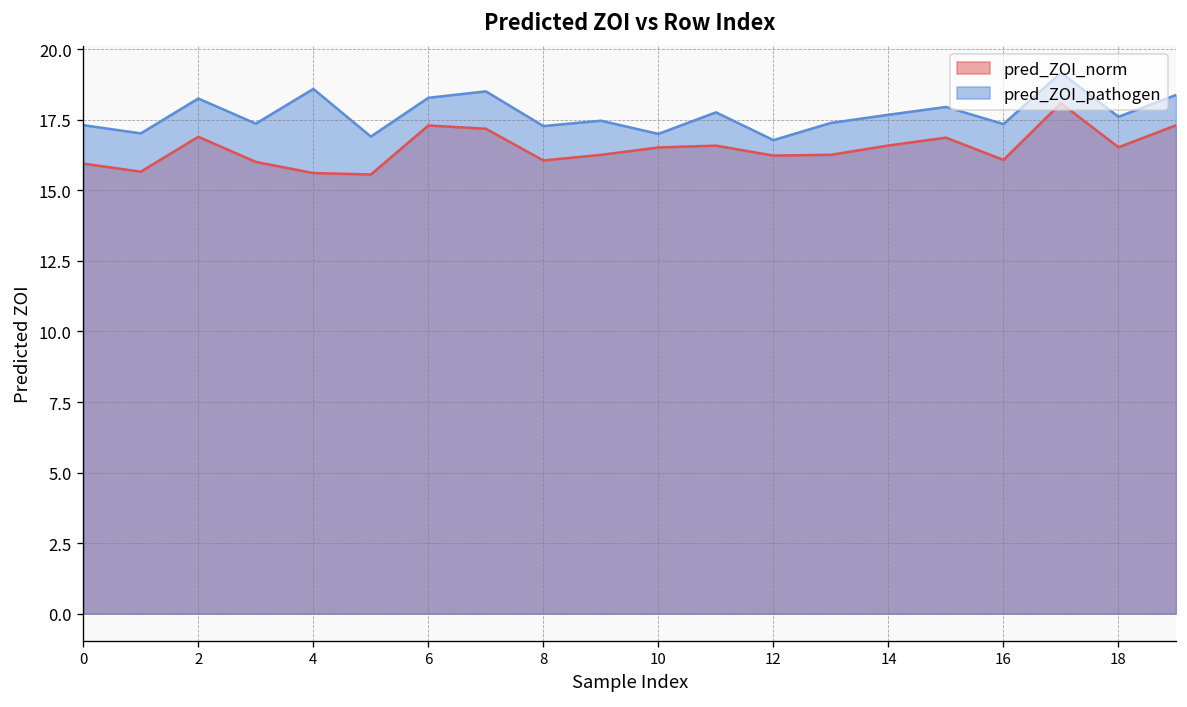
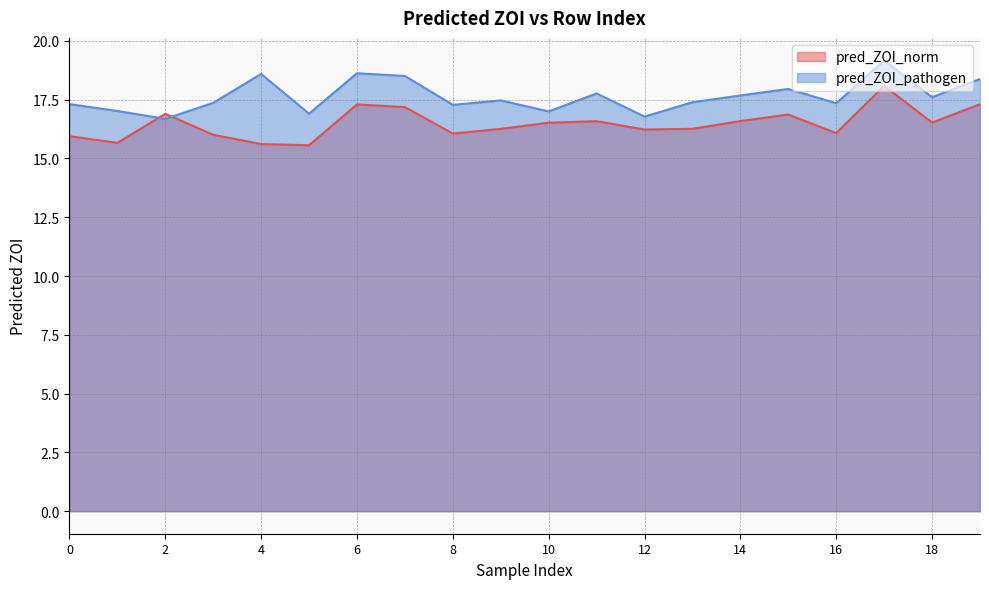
pred_ZOI_pathogen, 2: 18.3 -> 16.7
pred_ZOI_pathogen, 6: 18.3 -> 18.6
